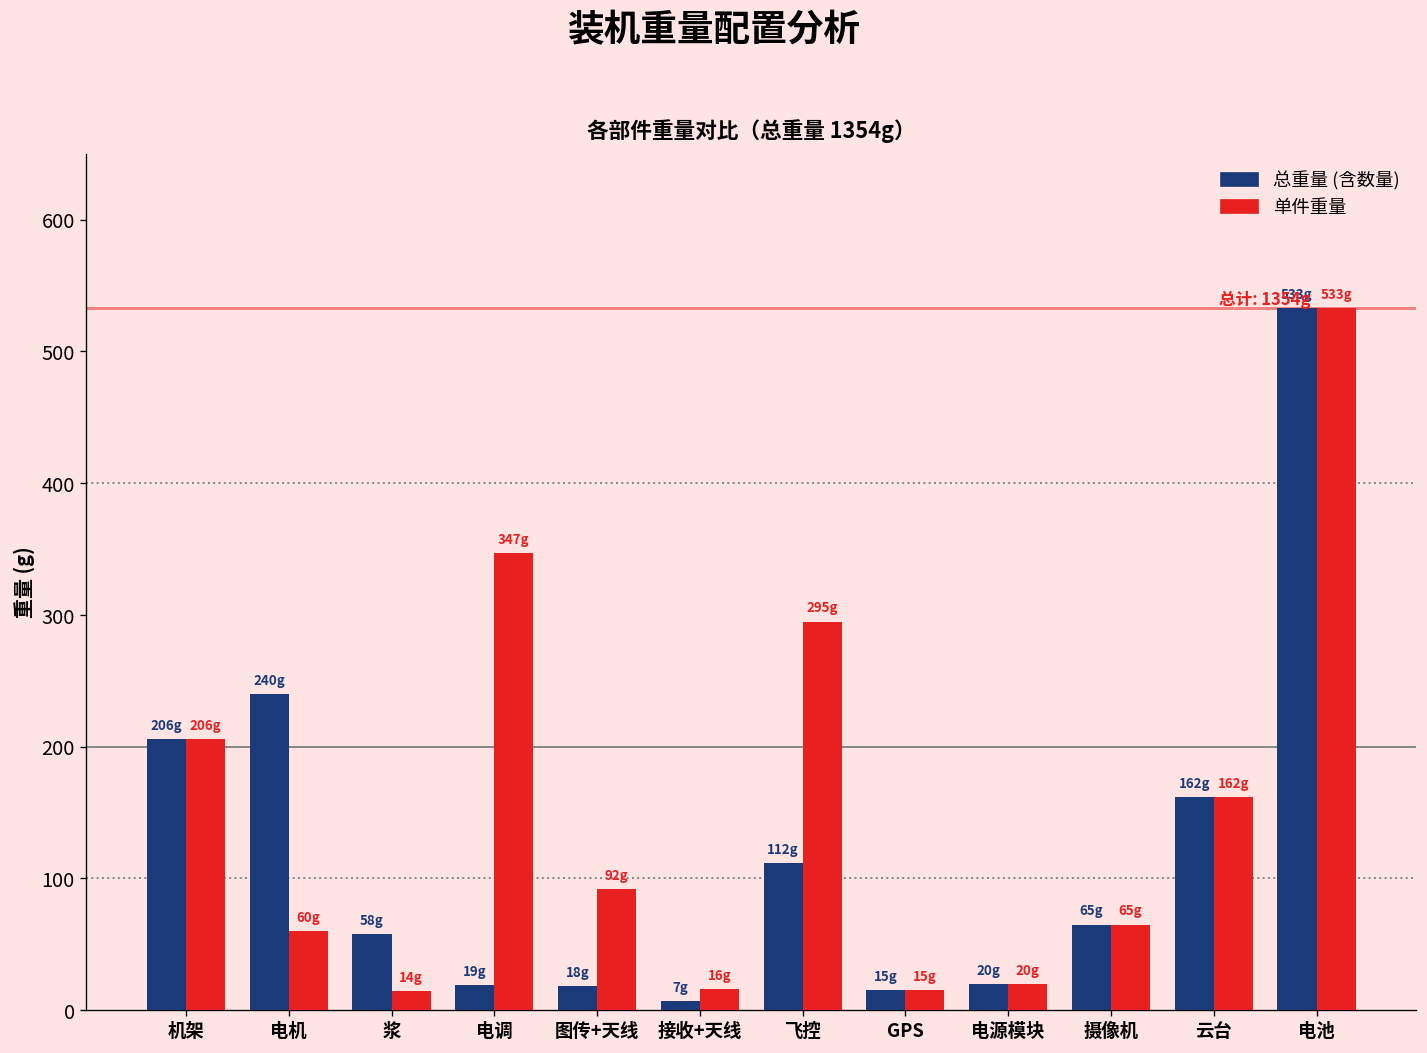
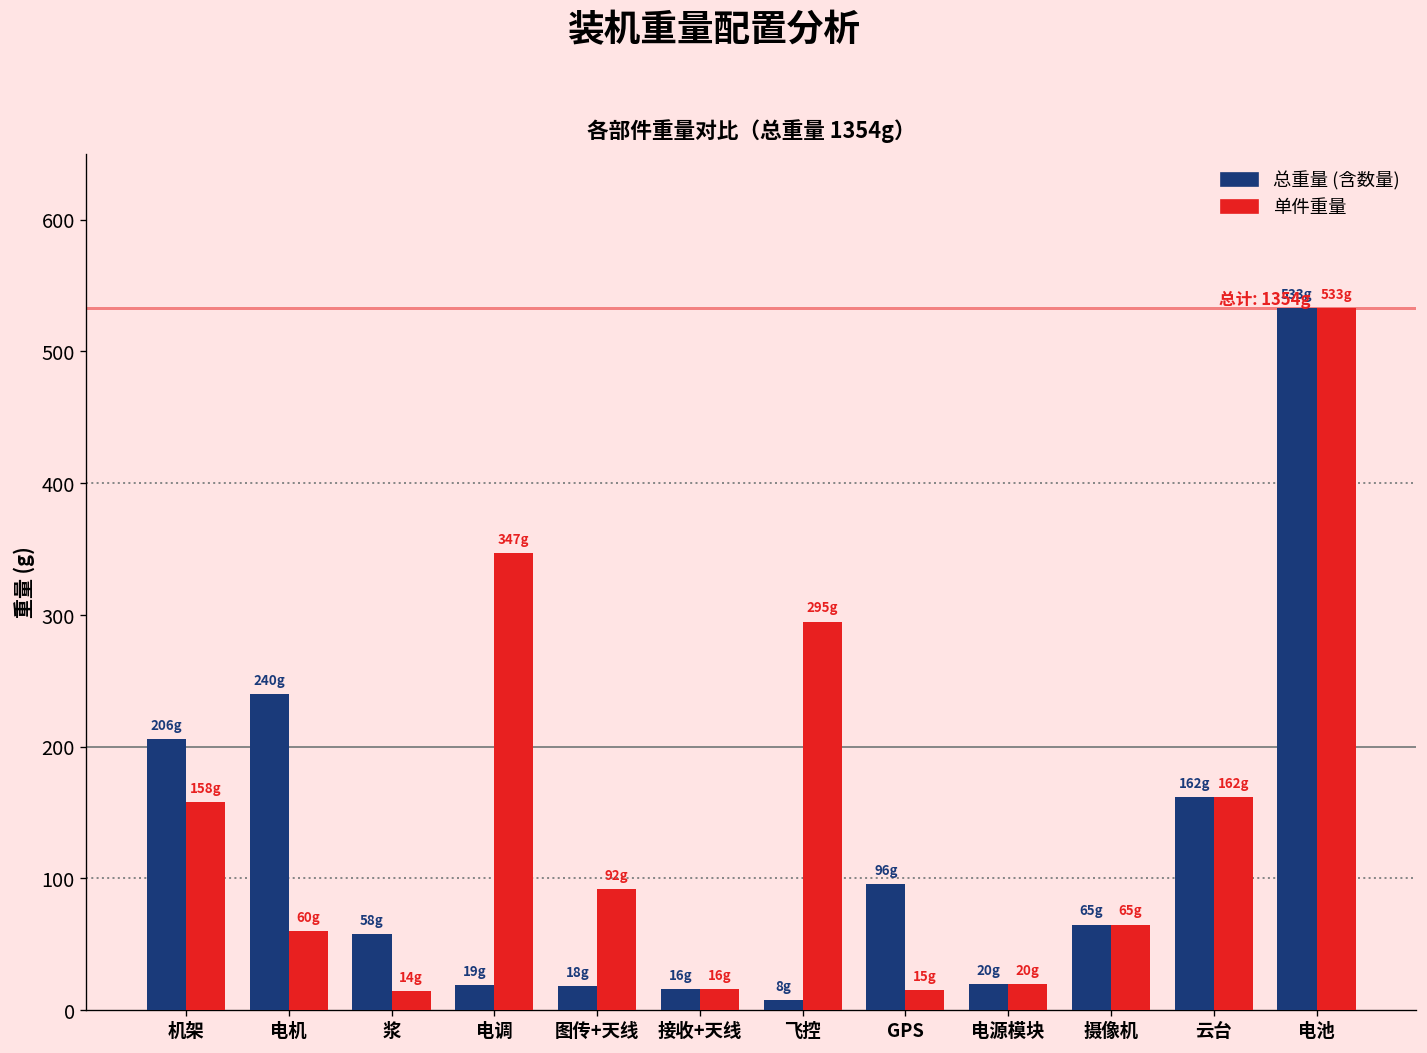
单件重量, 机架: 206g -> 158g
总重量 (含数量), 接收+天线: 7g -> 16g
总重量 (含数量), 飞控: 112g -> 8g
总重量 (含数量), GPS: 15g -> 96g
